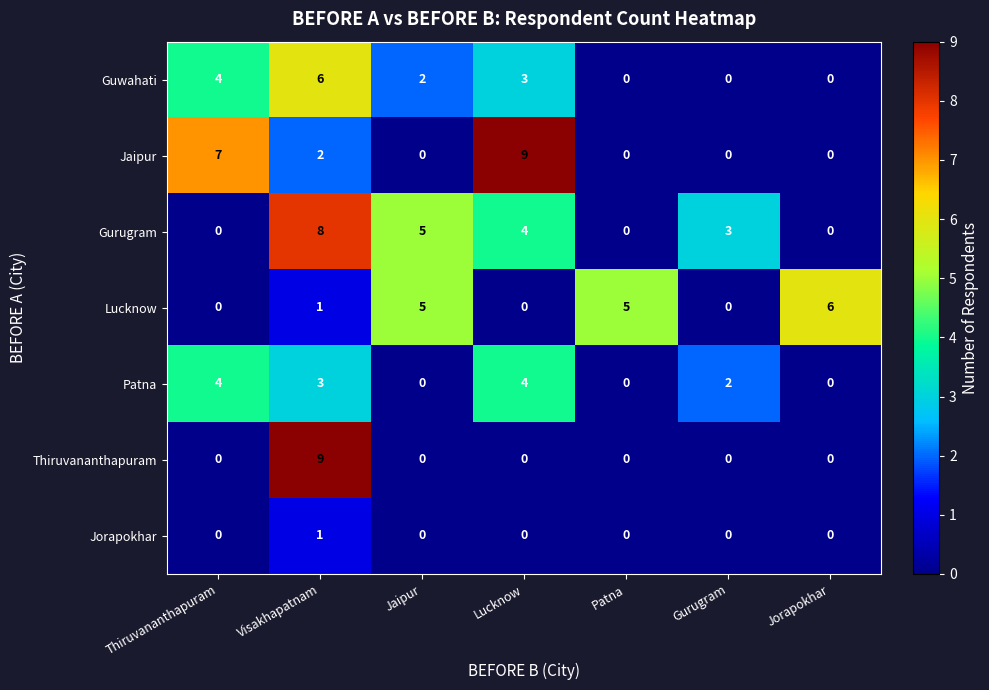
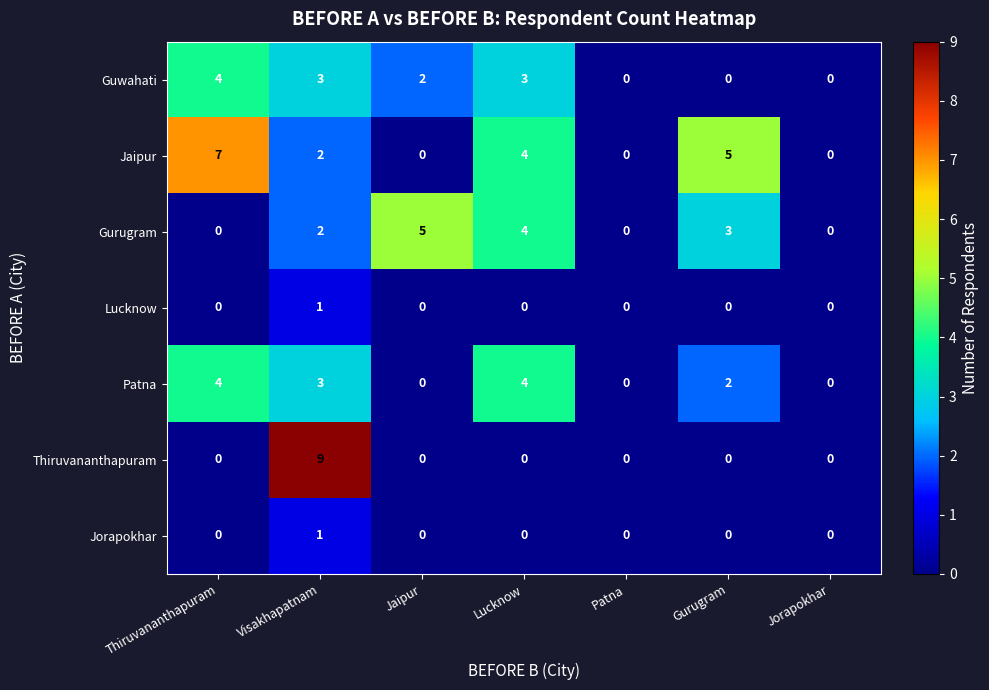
Guwahati, Visakhapatnam: 6 -> 3
Jaipur, Lucknow: 9 -> 4
Jaipur, Gurugram: 0 -> 5
Gurugram, Visakhapatnam: 8 -> 2
Lucknow, Jaipur: 5 -> 0
Lucknow, Patna: 5 -> 0
Lucknow, Jorapokhar: 6 -> 0
